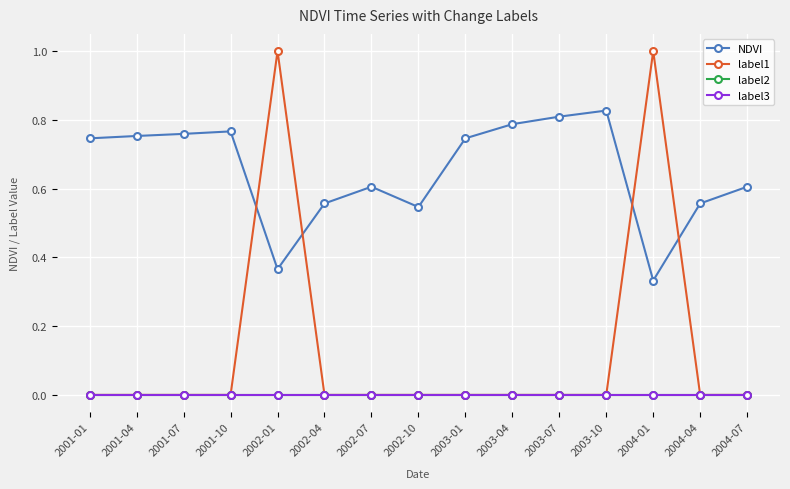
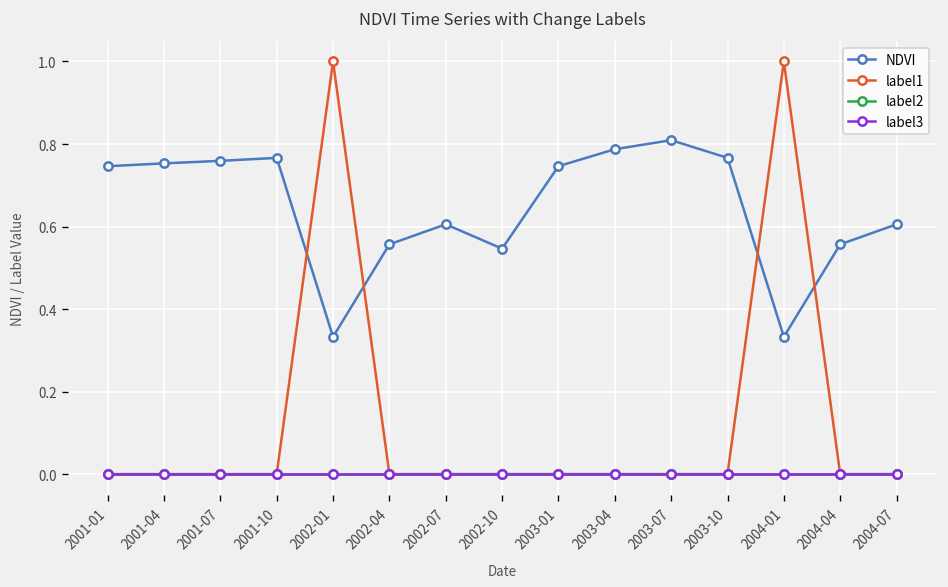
NDVI, 2002-01: 0.37 -> 0.33
NDVI, 2003-10: 0.83 -> 0.77
